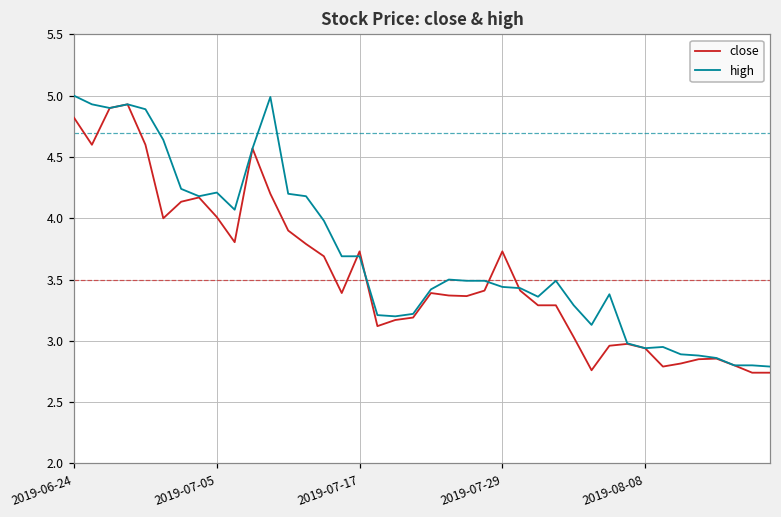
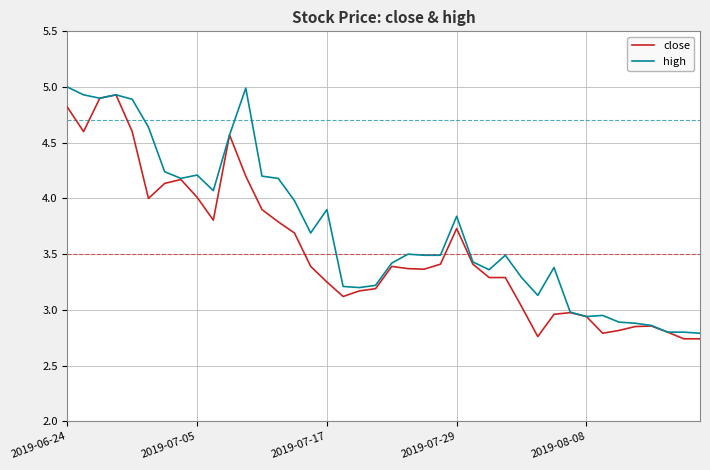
close, 2019-07-17: 3.73 -> 3.25
high, 2019-07-17: 3.69 -> 3.90
high, 2019-07-29: 3.44 -> 3.84
